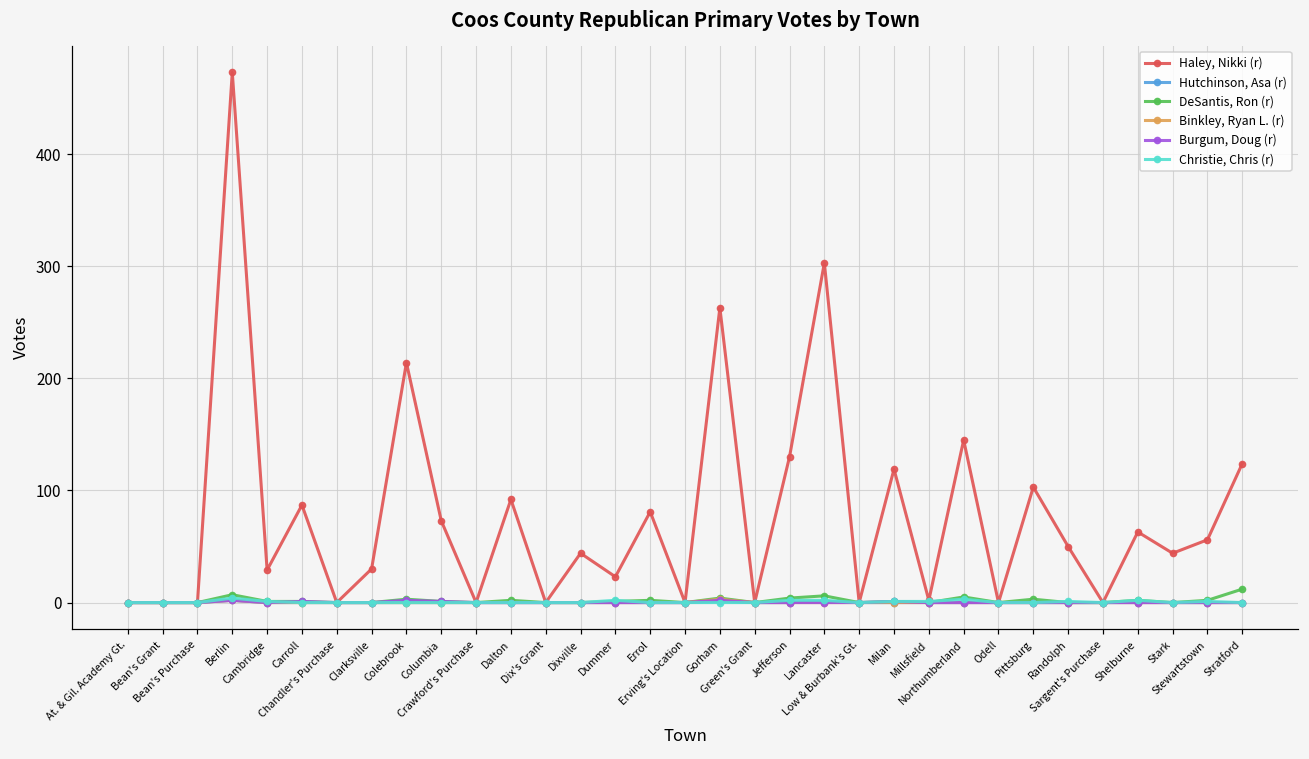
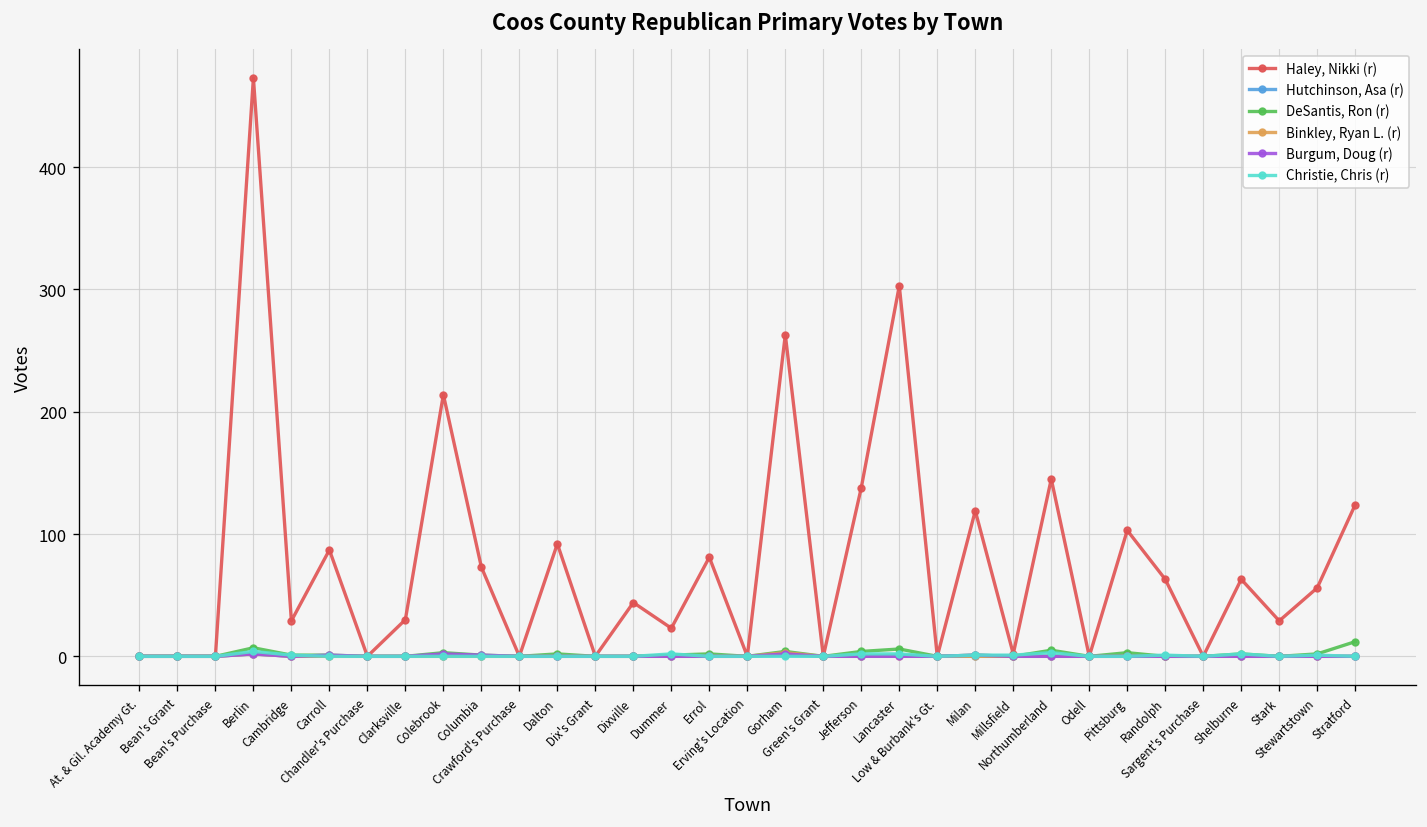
Haley, Nikki (r), Jefferson: 130 -> 138
Haley, Nikki (r), Randolph: 50 -> 63
Haley, Nikki (r), Stark: 44 -> 29
